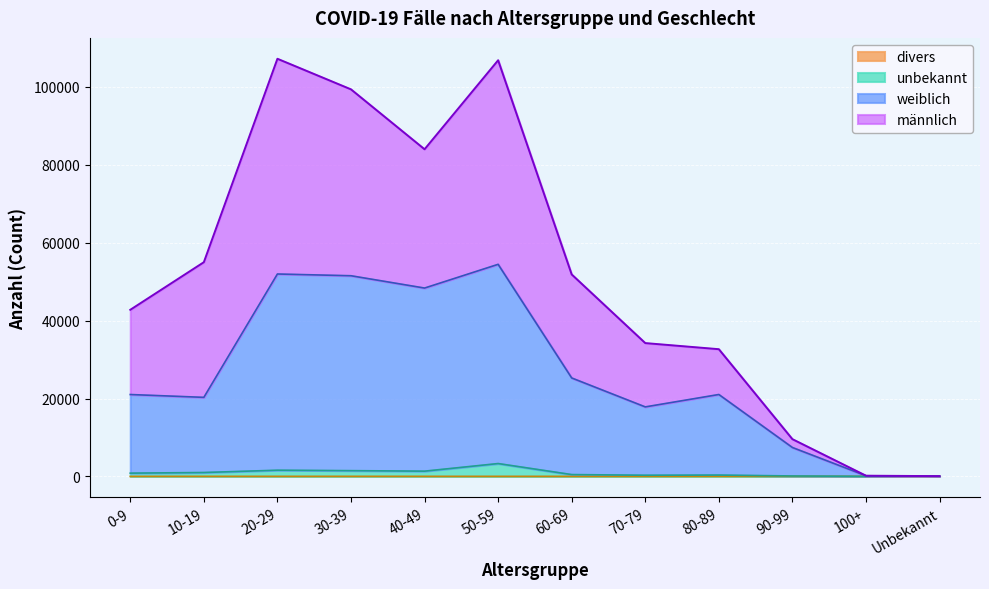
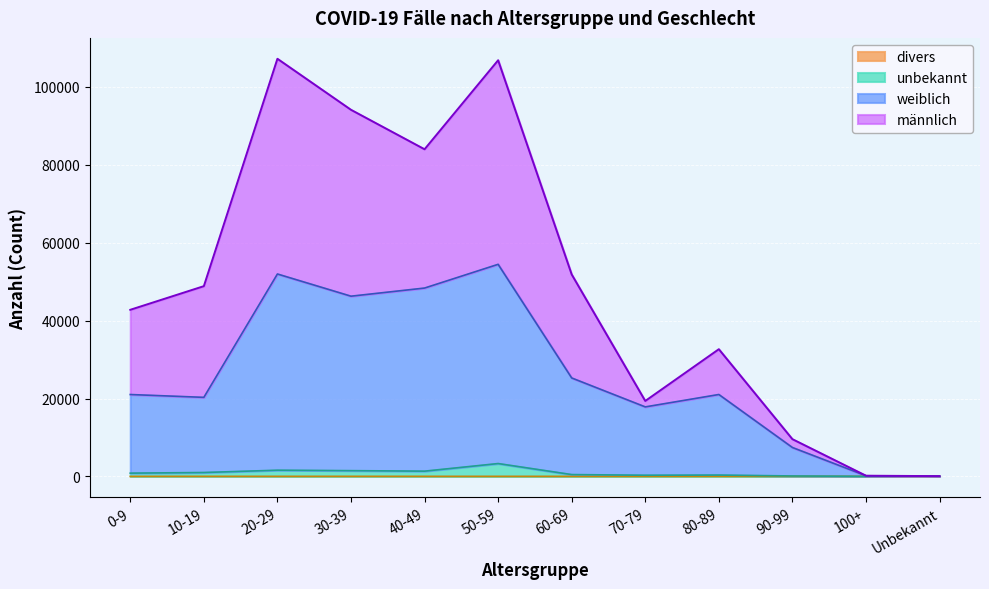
männlich, 10-19: 35000 -> 29000
weiblich, 30-39: 50000 -> 45000
männlich, 70-79: 16000 -> 2000
